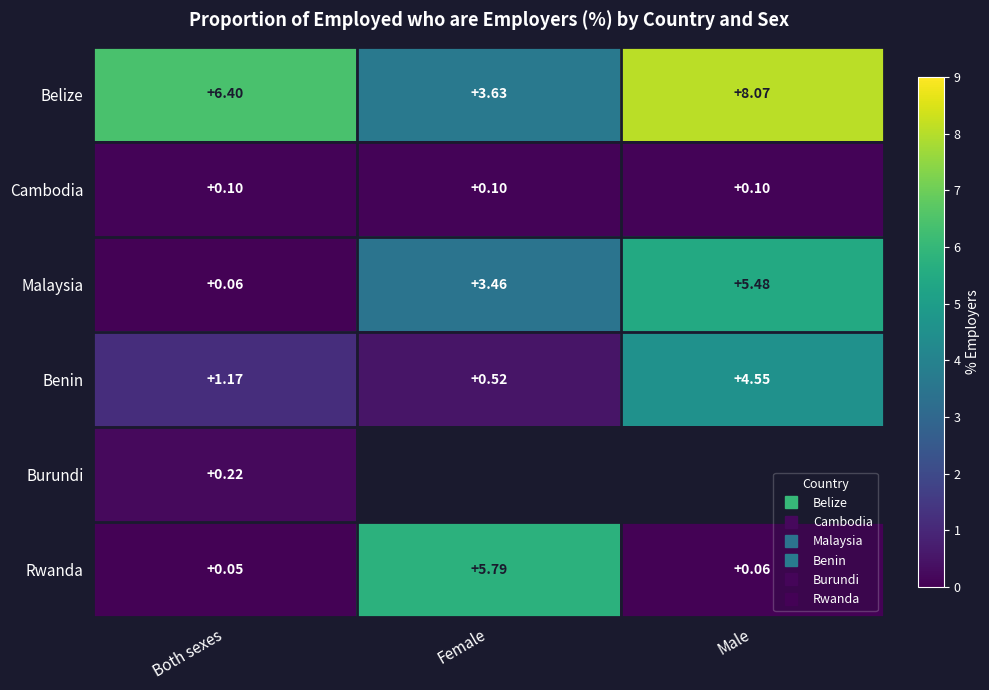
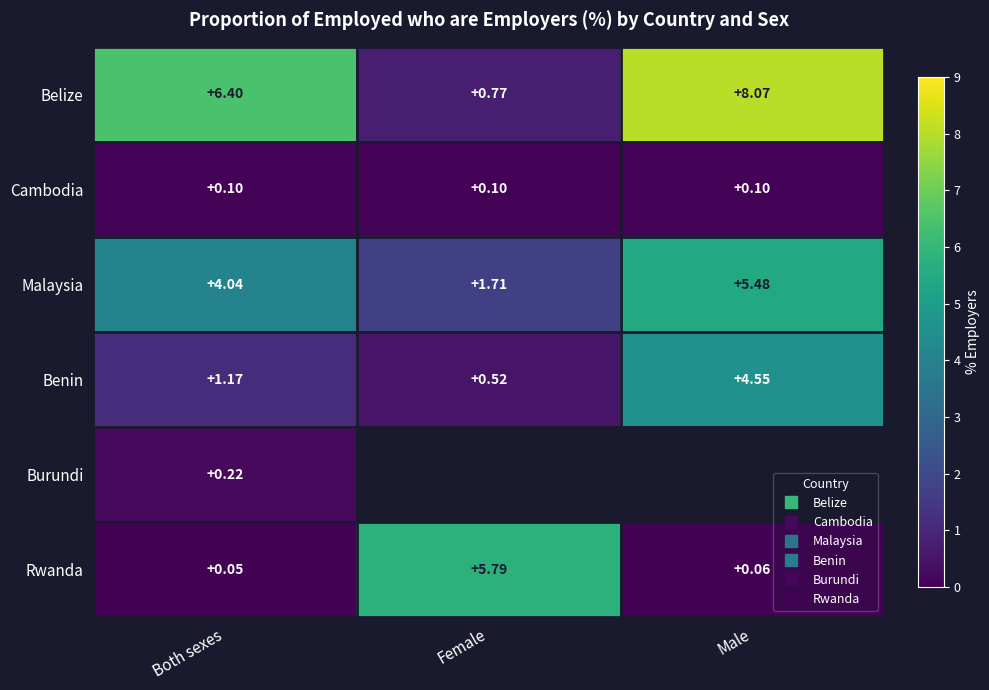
Belize, Female: +3.63 -> +0.77
Malaysia, Both sexes: +0.06 -> +4.04
Malaysia, Female: +3.46 -> +1.71
